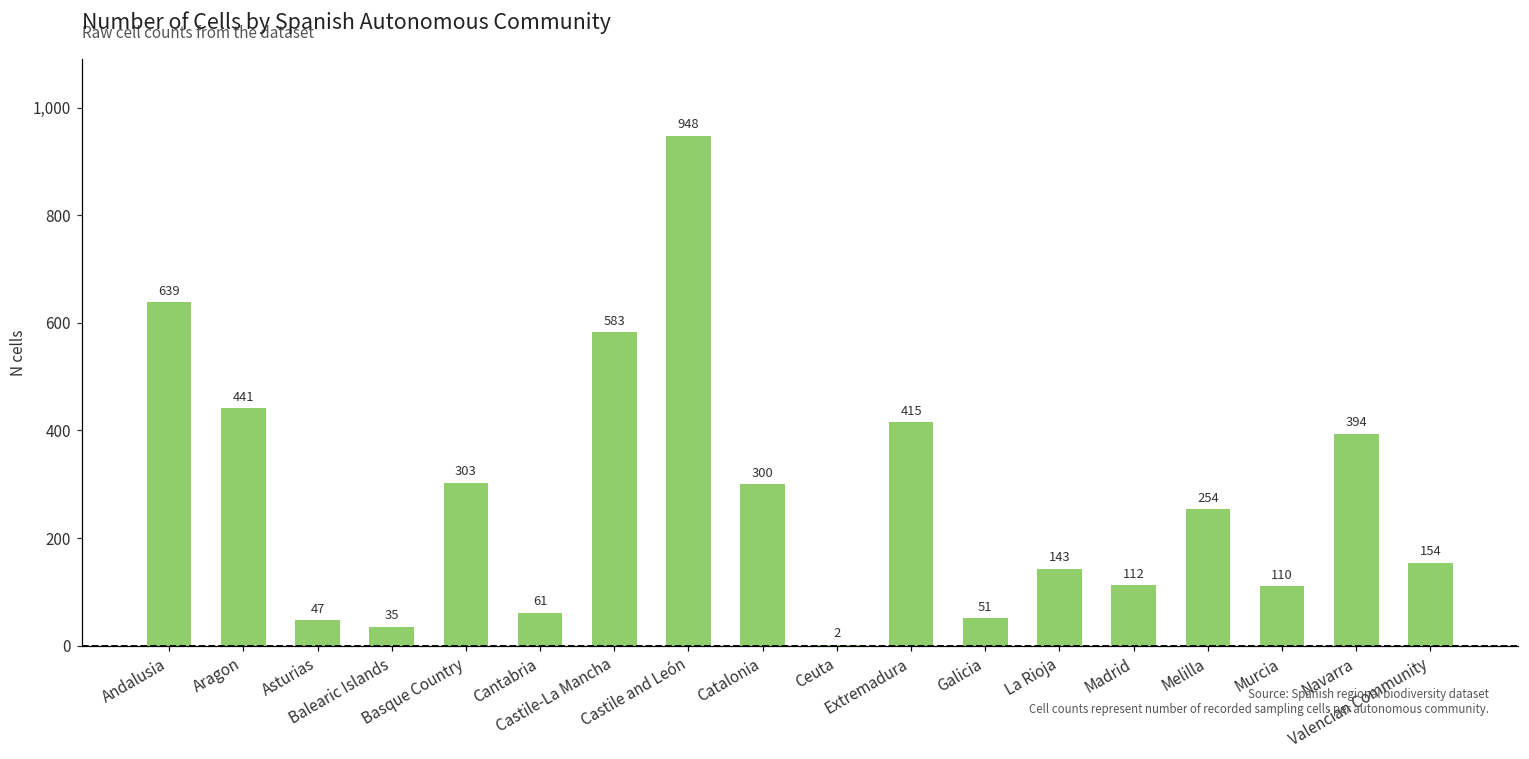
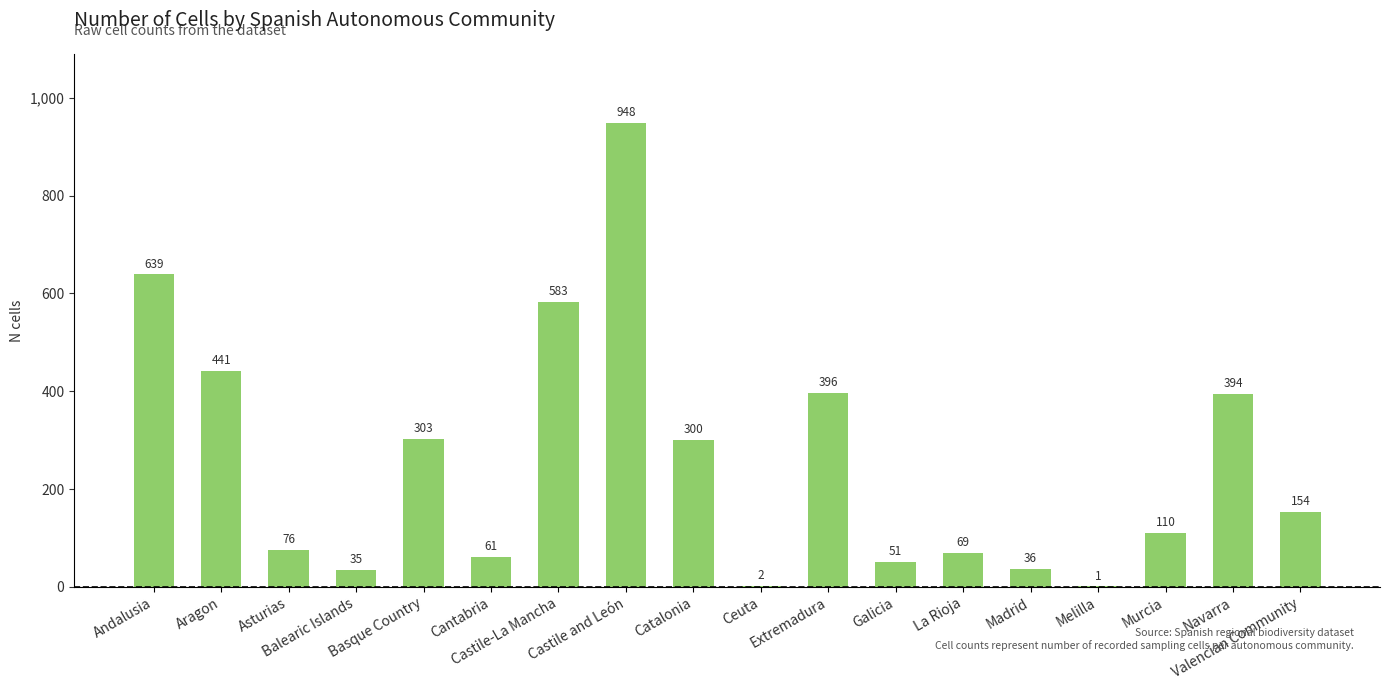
Asturias: 47 -> 76
Extremadura: 415 -> 396
La Rioja: 143 -> 69
Madrid: 112 -> 36
Melilla: 254 -> 1
